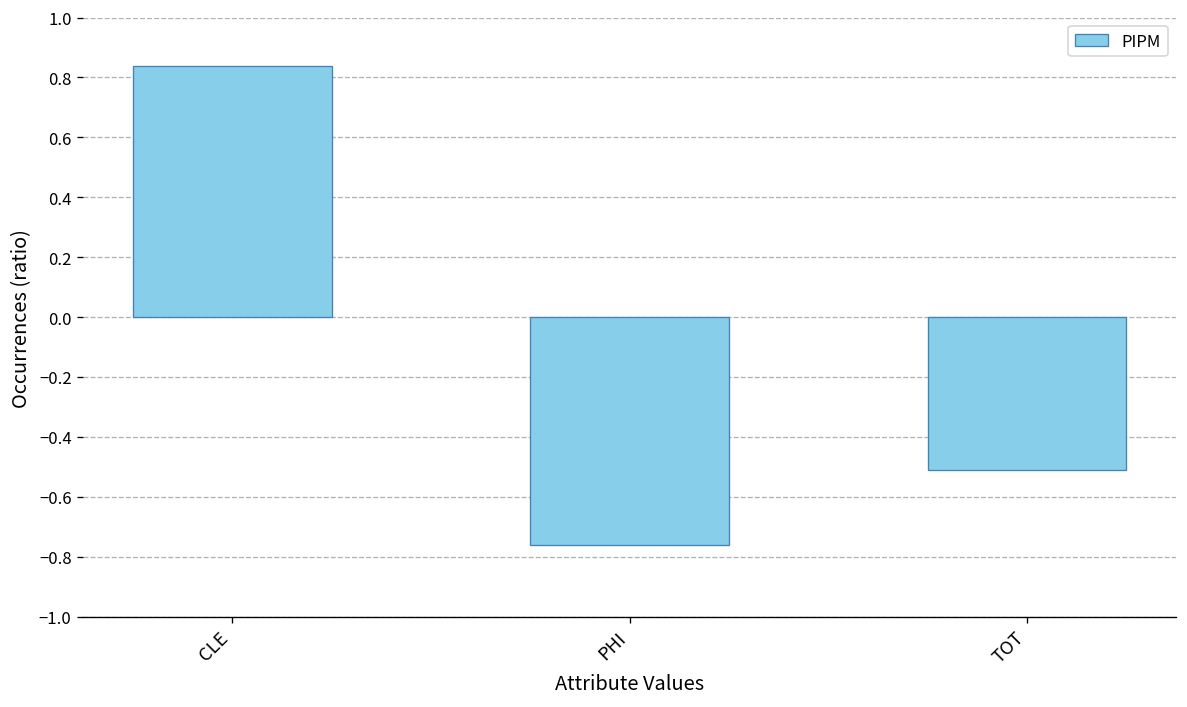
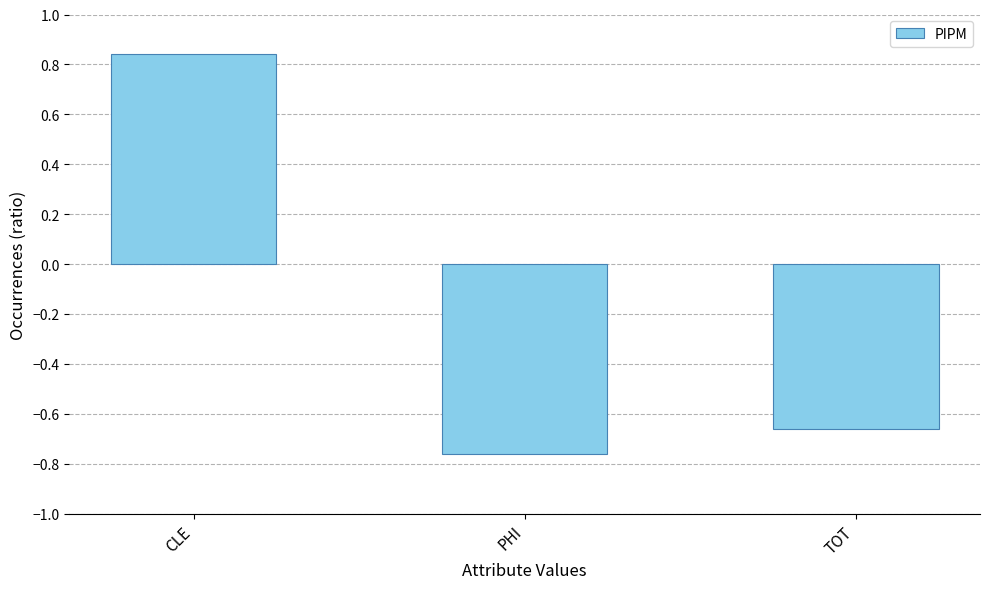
TOT: -0.51 -> -0.66
